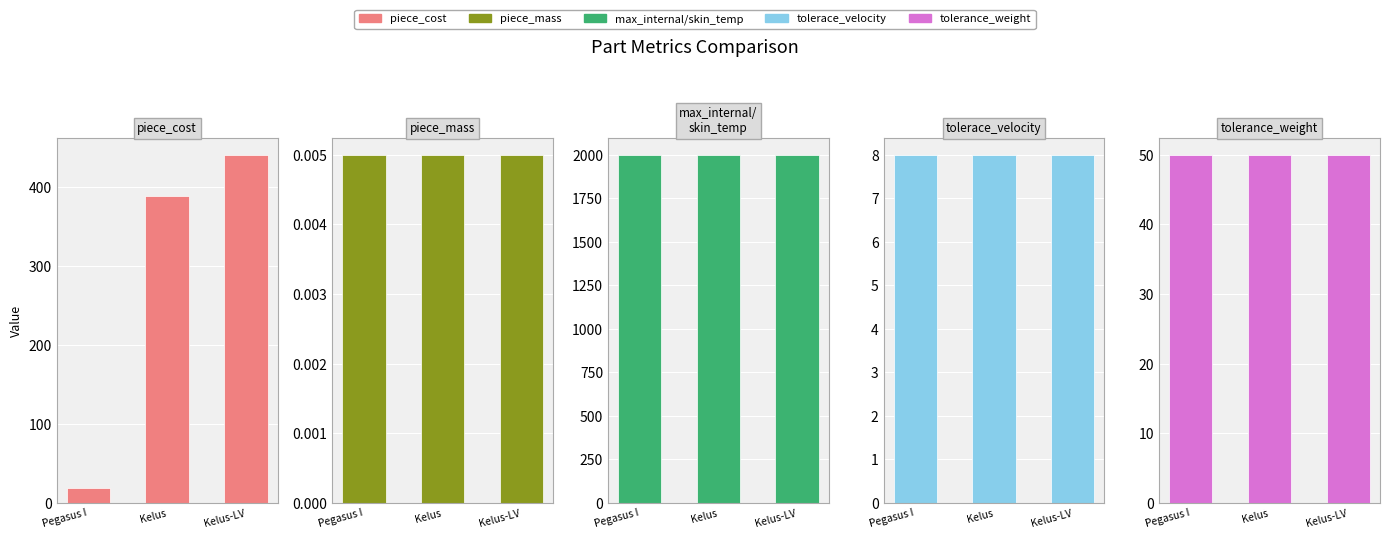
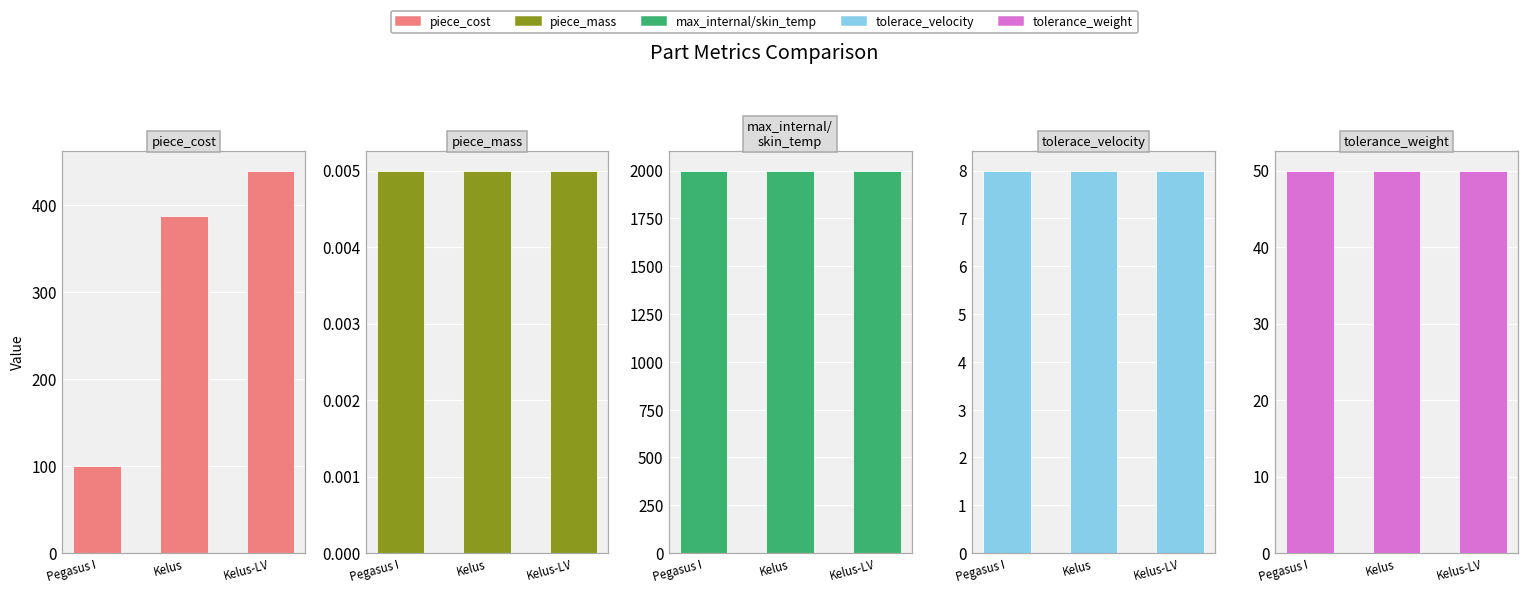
piece_cost, Pegasus I: 20 -> 100
